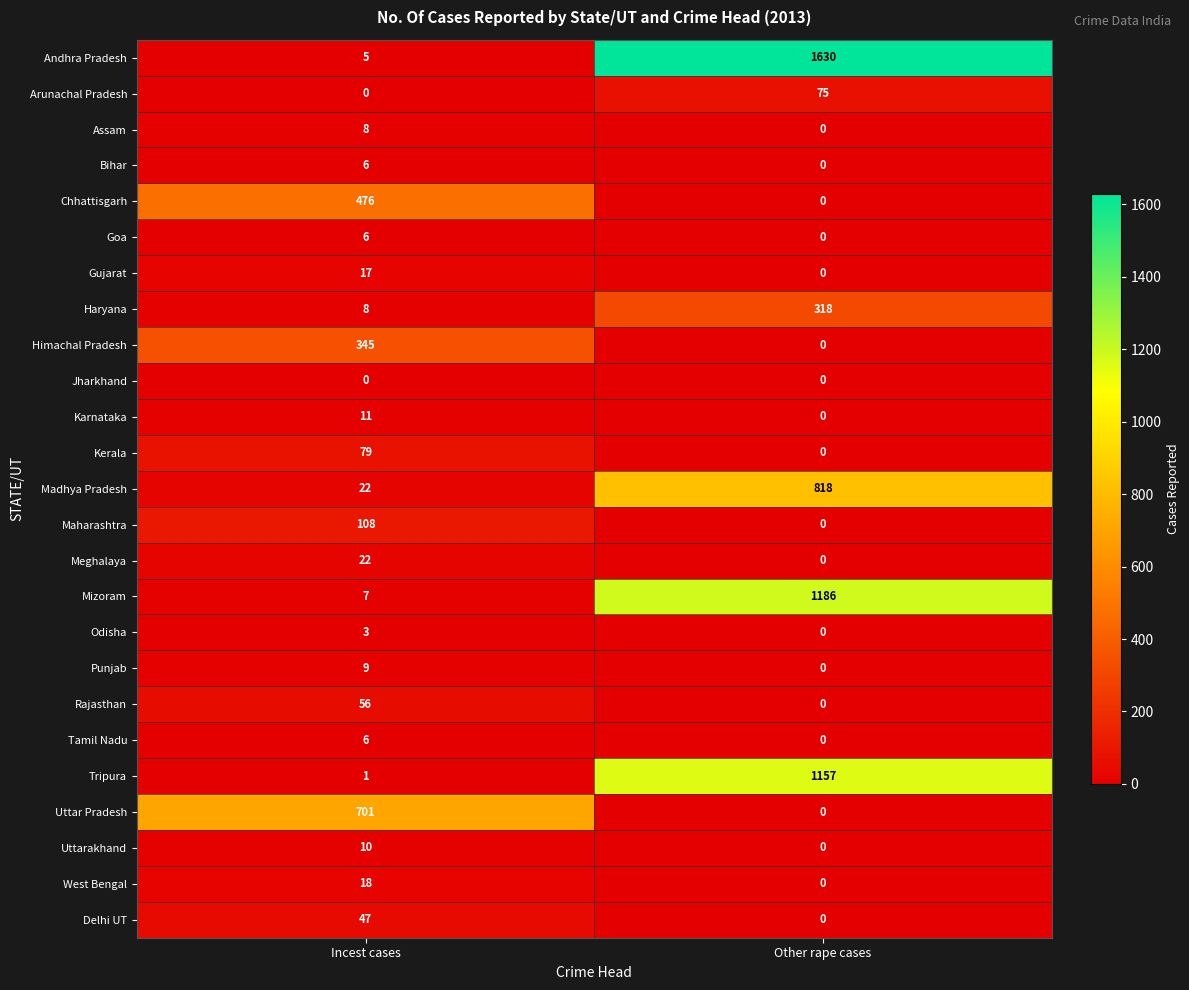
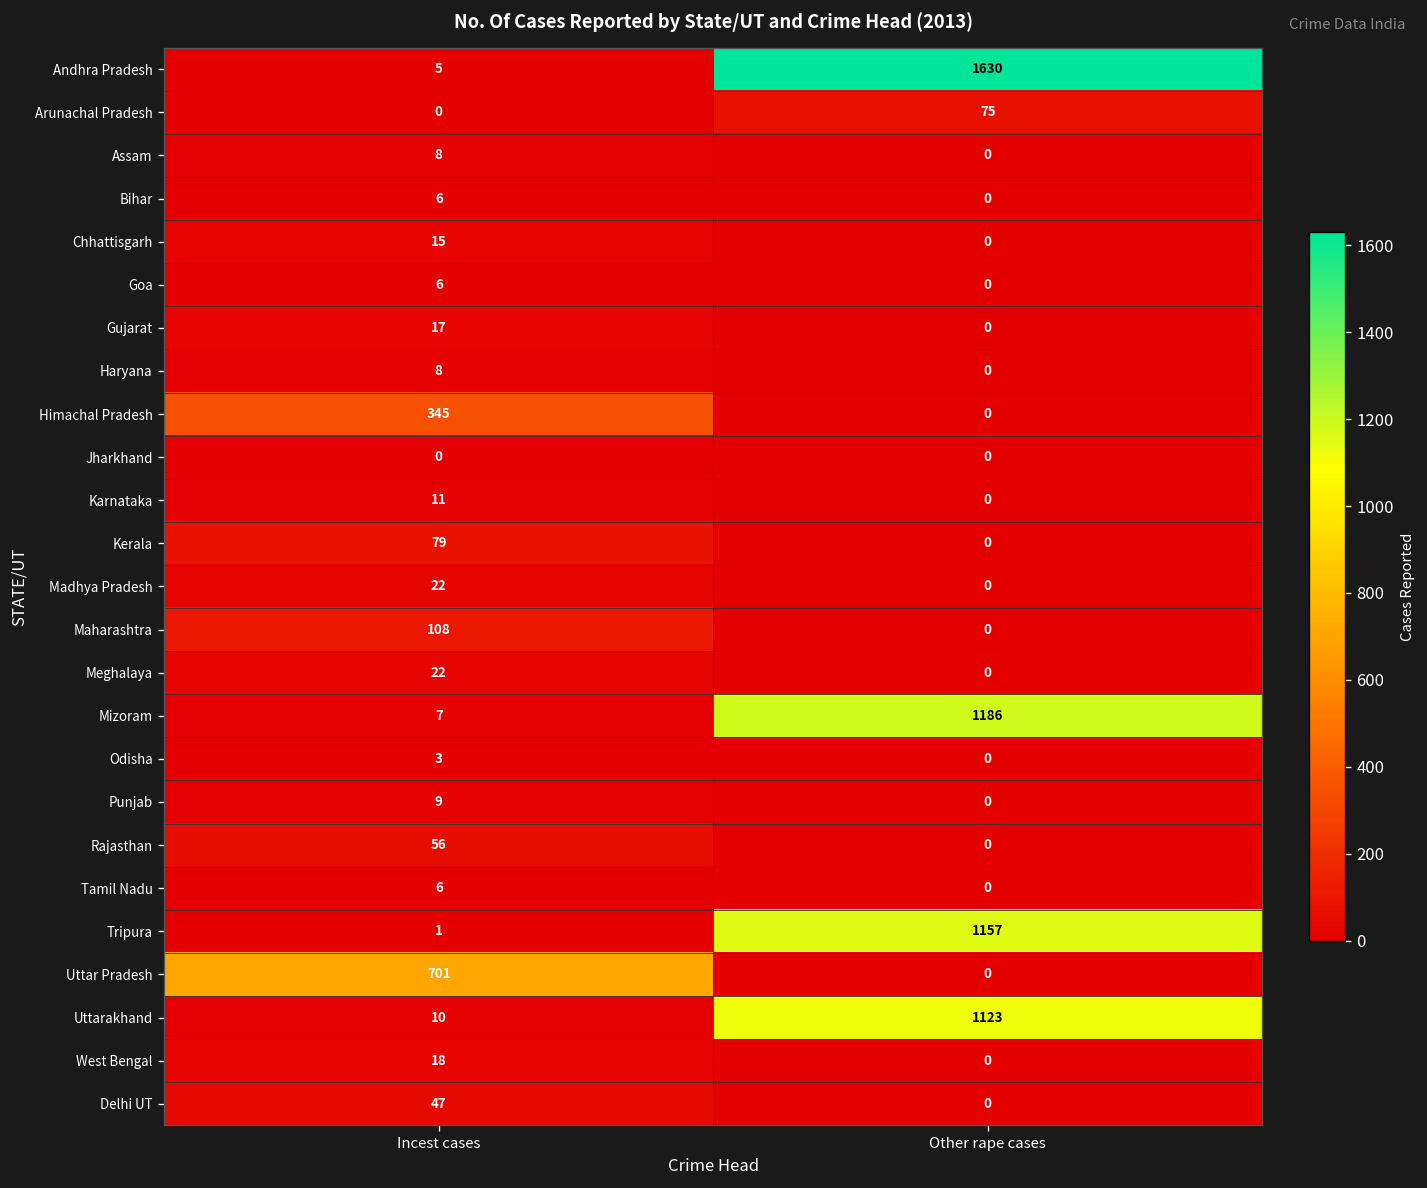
Chhattisgarh, Incest cases: 476 -> 15
Haryana, Other rape cases: 318 -> 0
Madhya Pradesh, Other rape cases: 818 -> 0
Uttarakhand, Other rape cases: 0 -> 1123
